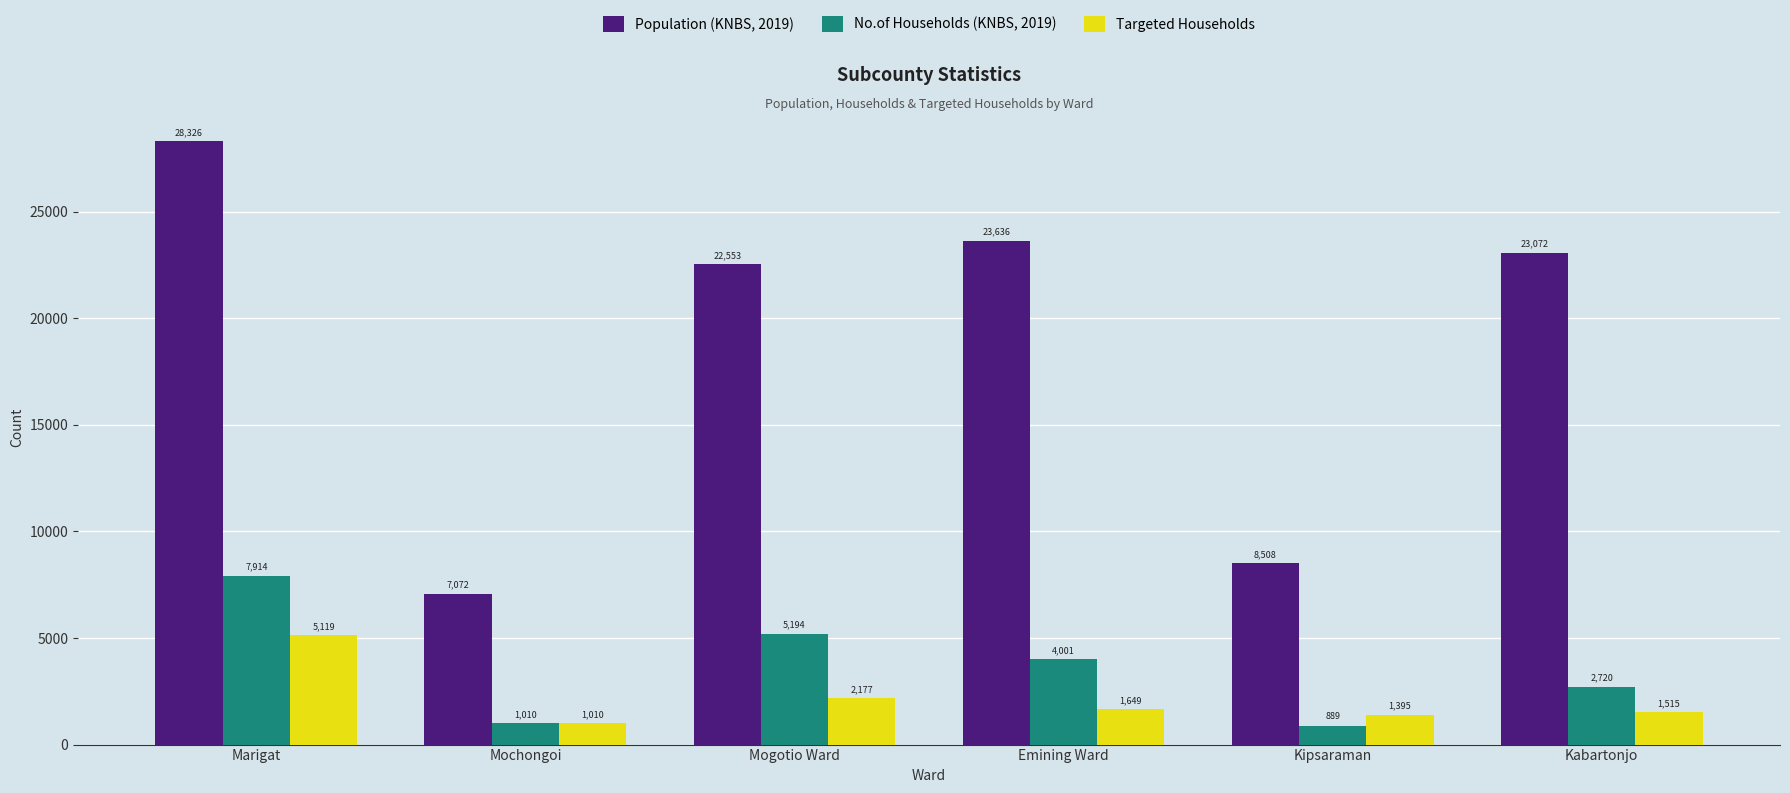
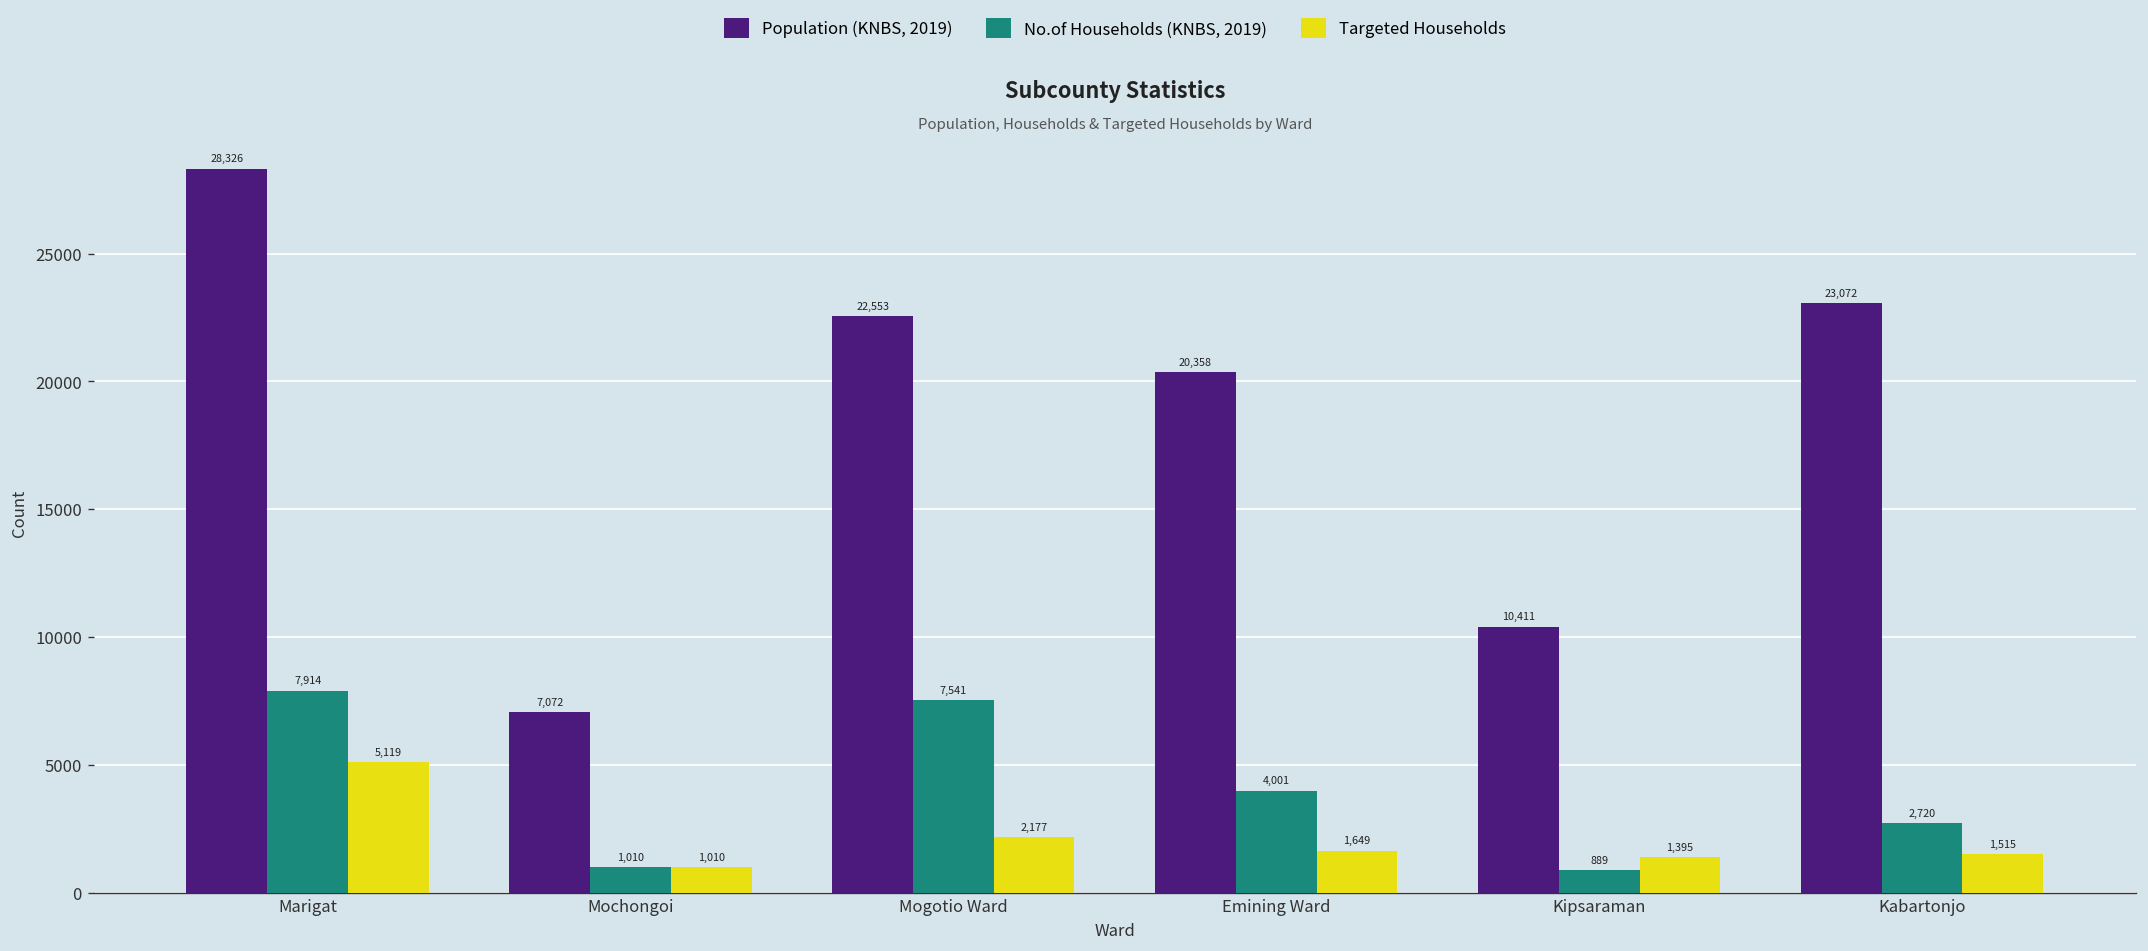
No.of Households (KNBS, 2019), Mogotio Ward: 5,194 -> 7,541
Population (KNBS, 2019), Emining Ward: 23,636 -> 20,358
Population (KNBS, 2019), Kipsaraman: 8,508 -> 10,411
